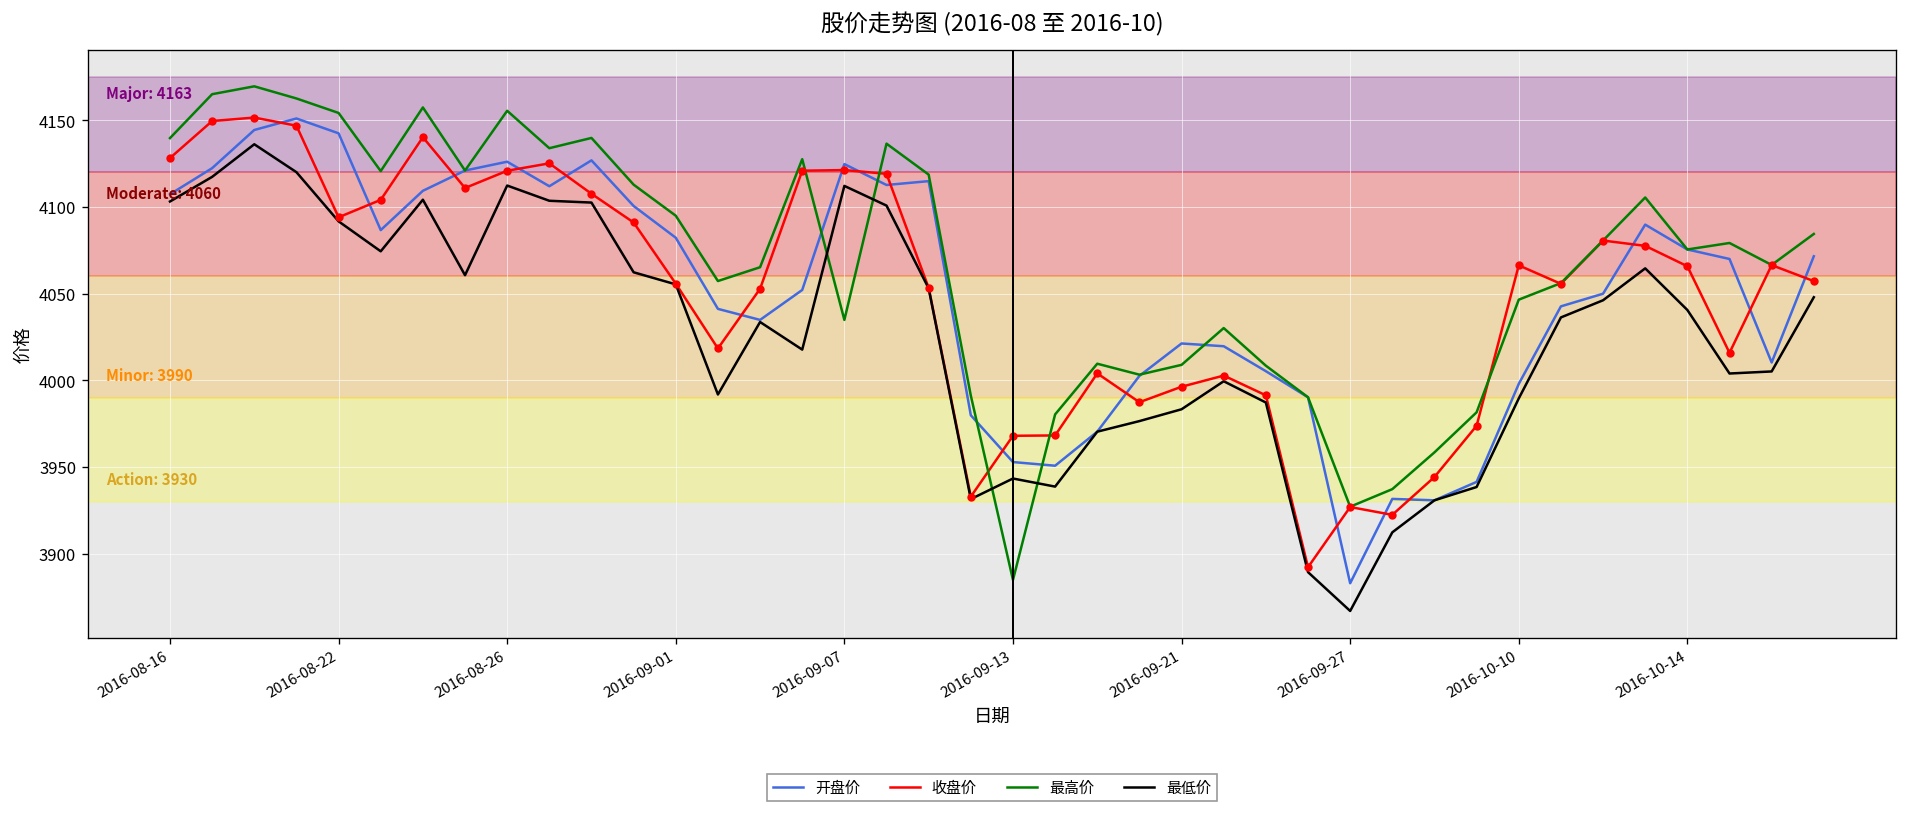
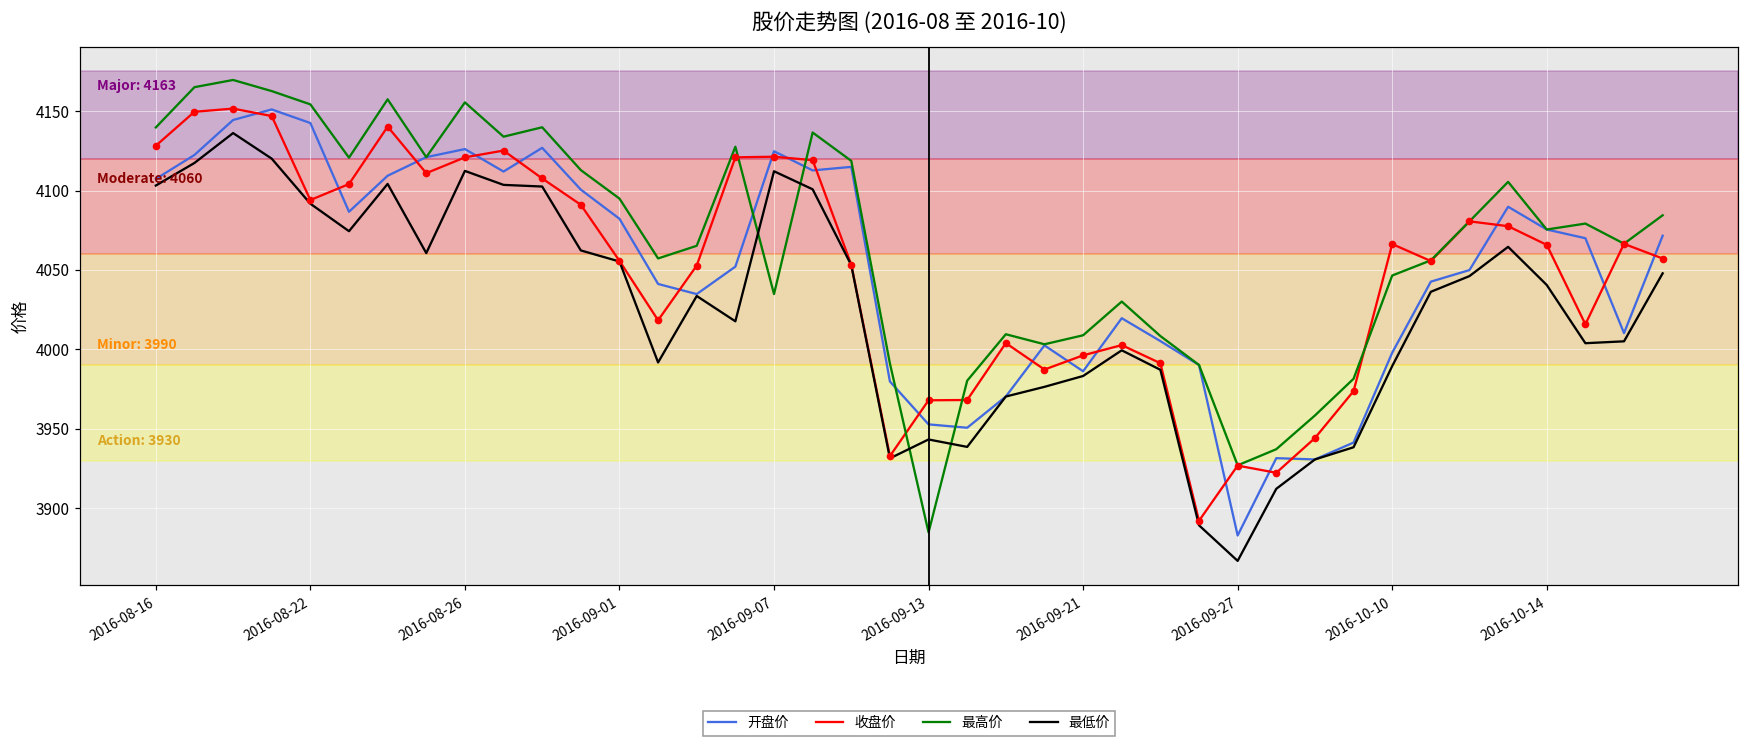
开盘价, 2016-09-21: 4021 -> 3986
